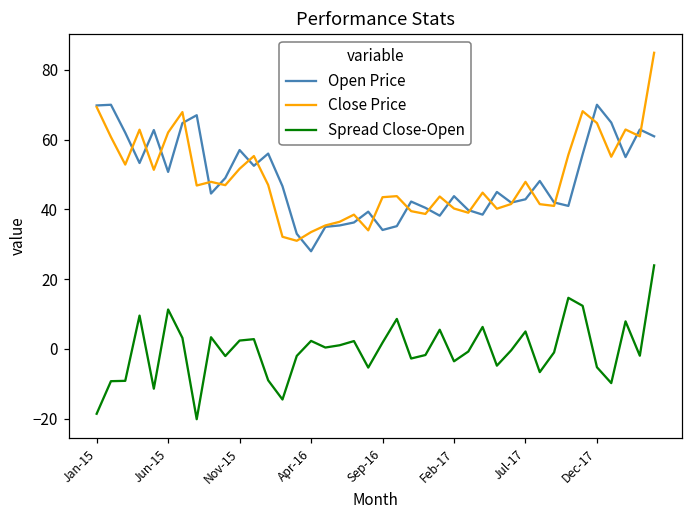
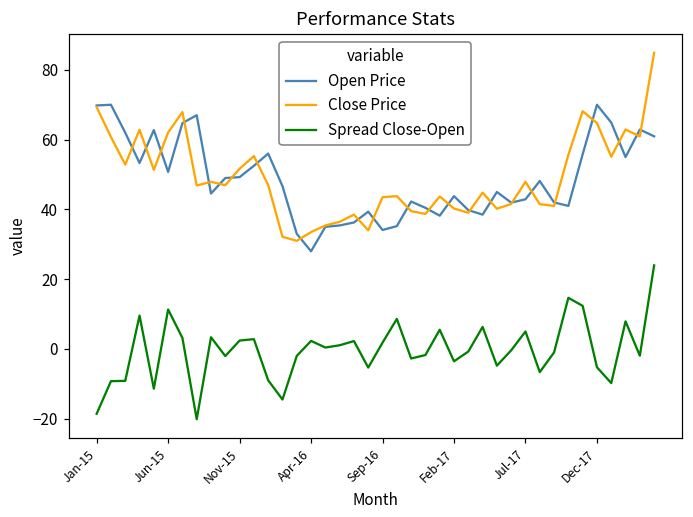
Open Price, Nov-15: 57 -> 49
